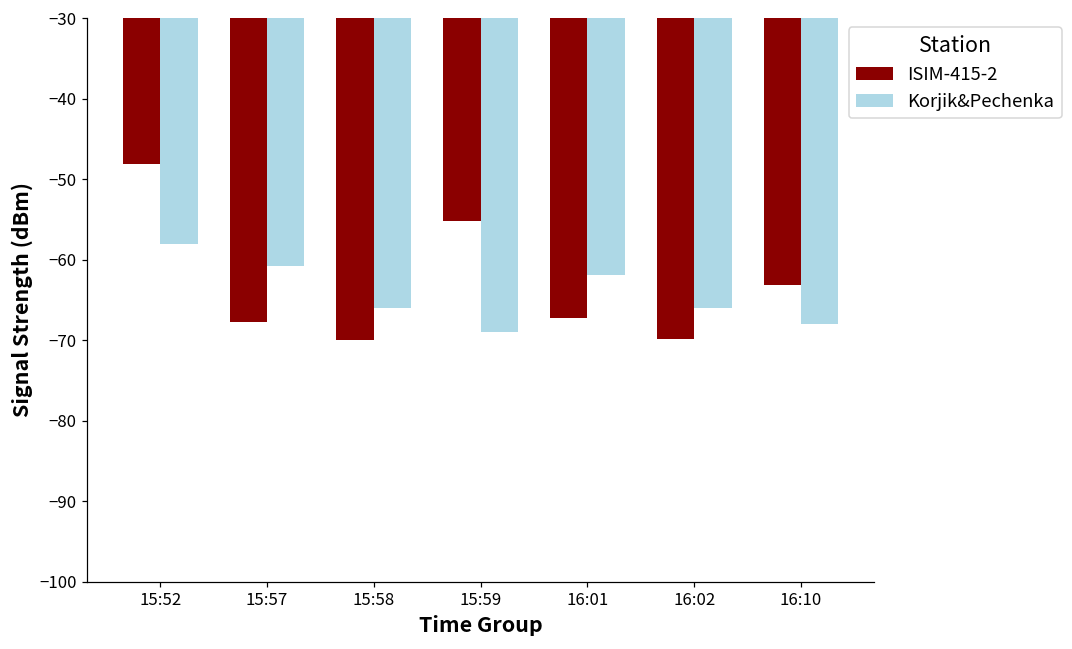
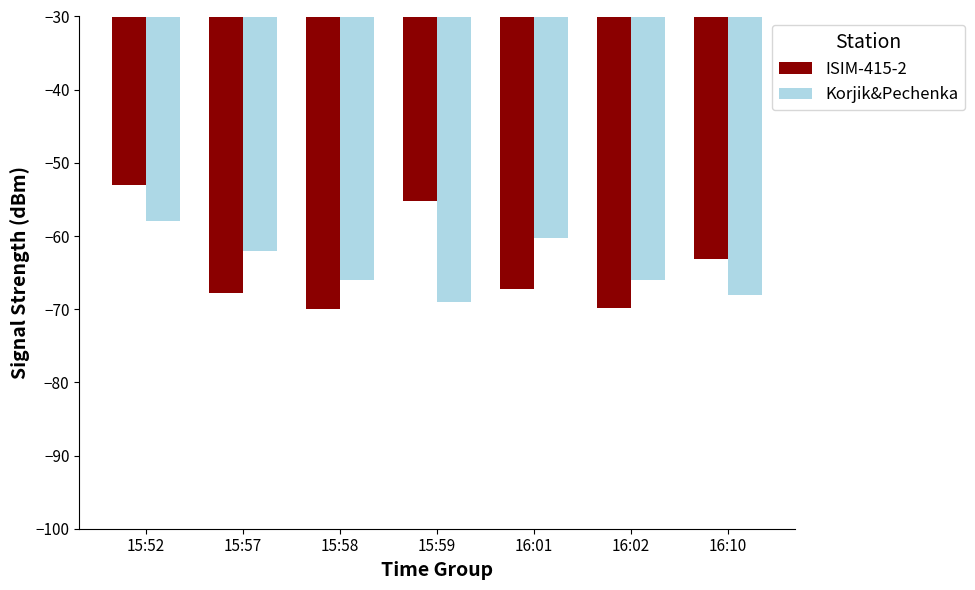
ISIM-415-2, 15:52: -48 -> -53
Korjik&Pechenka, 15:57: -61 -> -62
Korjik&Pechenka, 16:01: -62 -> -60
